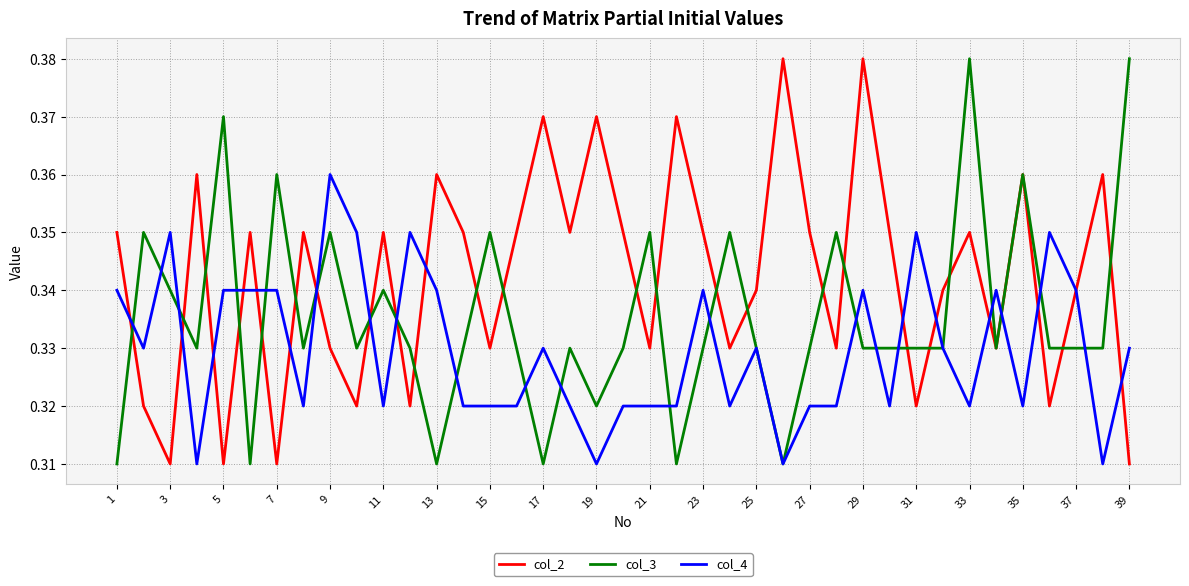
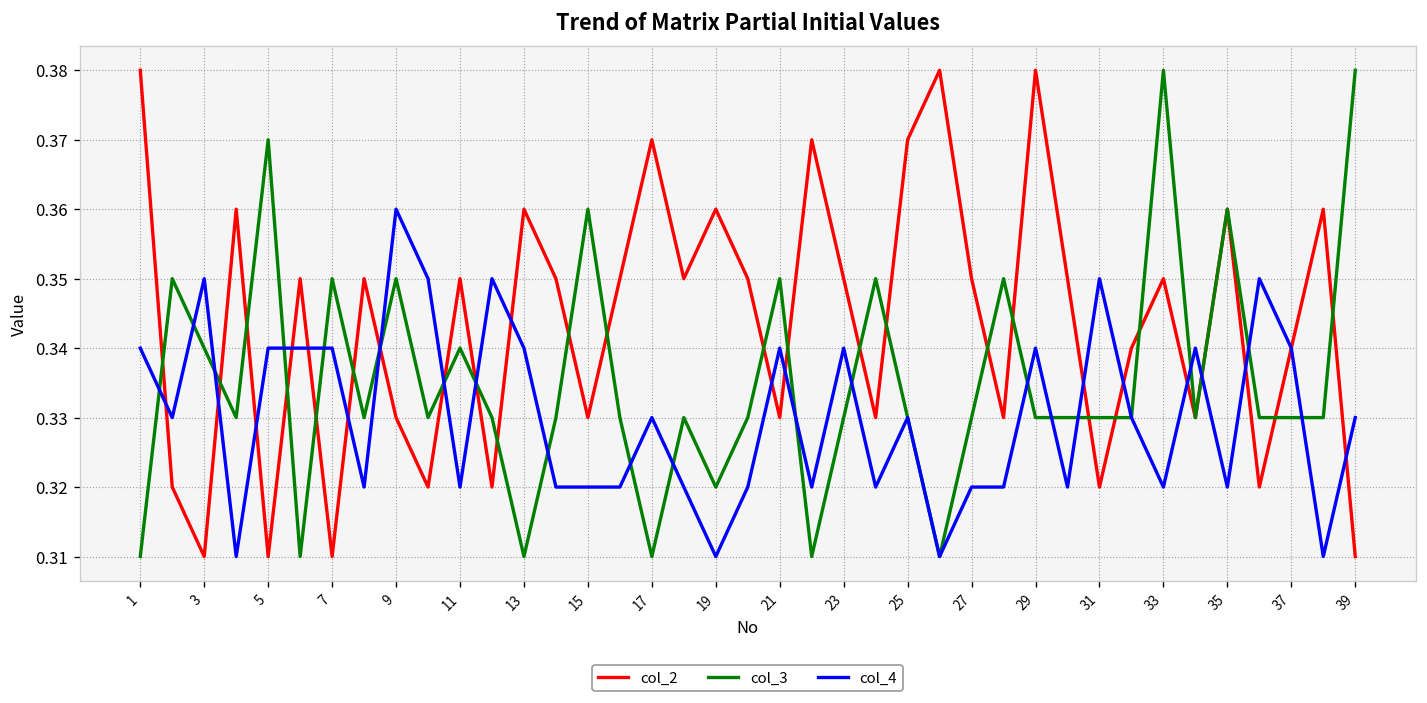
col_2, 1: 0.35 -> 0.38
col_3, 7: 0.36 -> 0.35
col_3, 15: 0.35 -> 0.36
col_2, 19: 0.37 -> 0.36
col_4, 21: 0.32 -> 0.34
col_2, 25: 0.34 -> 0.37
